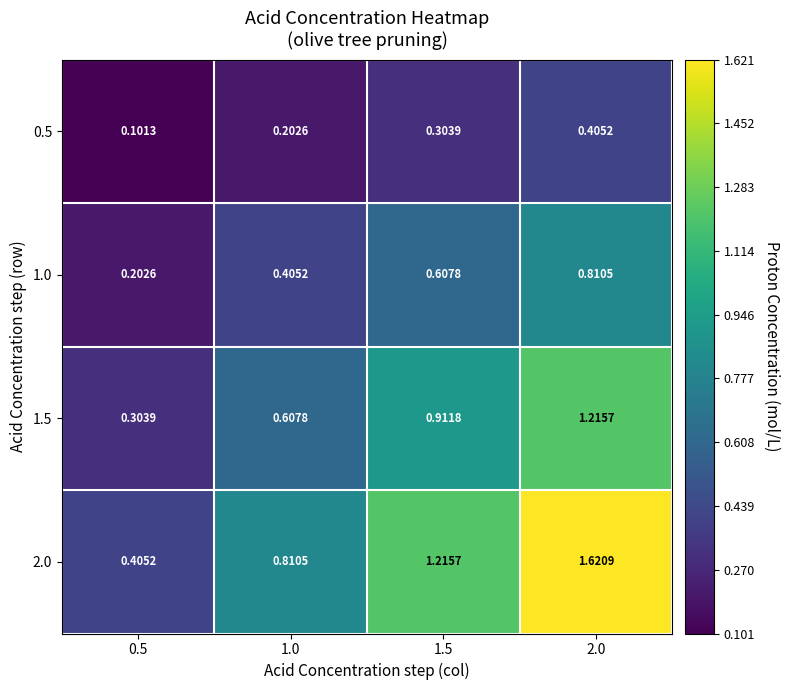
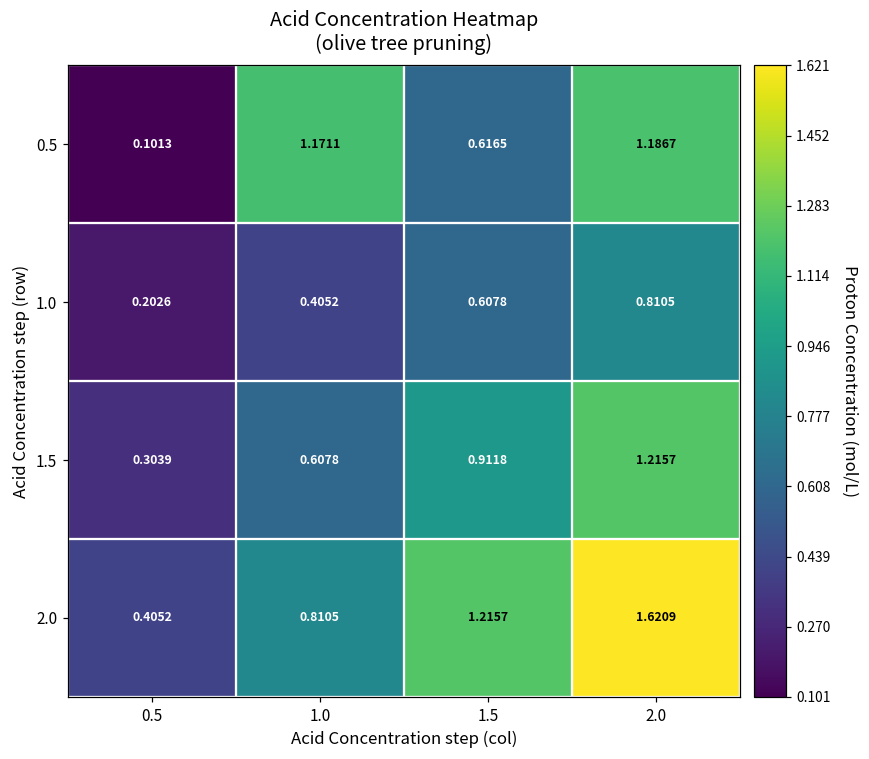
0.5, 1.0: 0.2026 -> 1.1711
0.5, 1.5: 0.3039 -> 0.6165
0.5, 2.0: 0.4052 -> 1.1867
